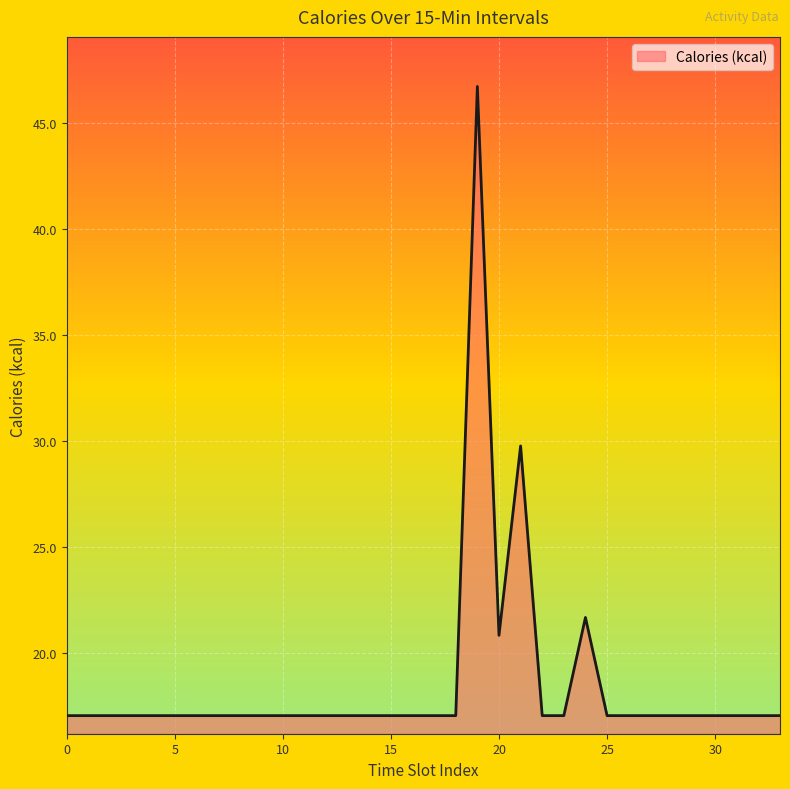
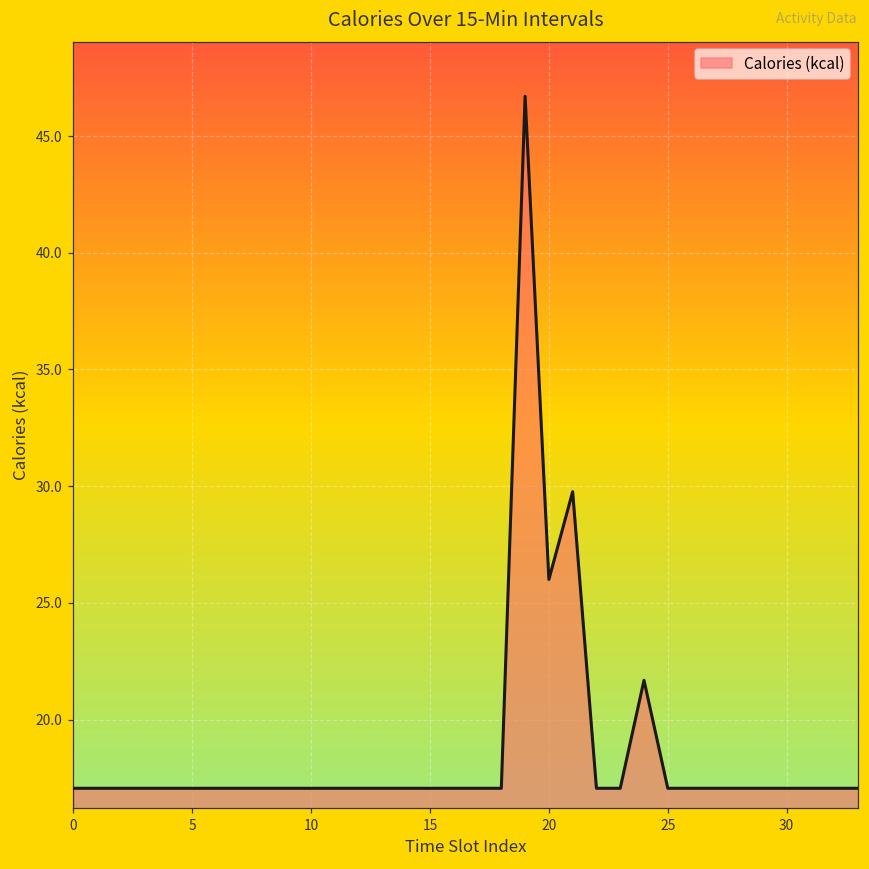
20: 20.8 -> 26.0
